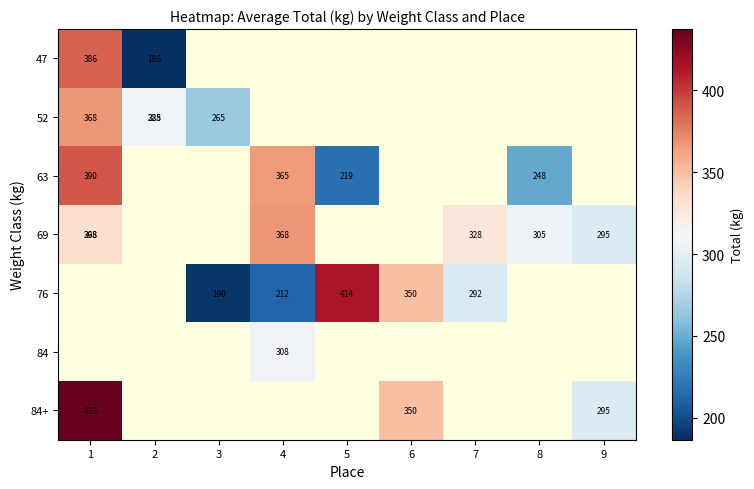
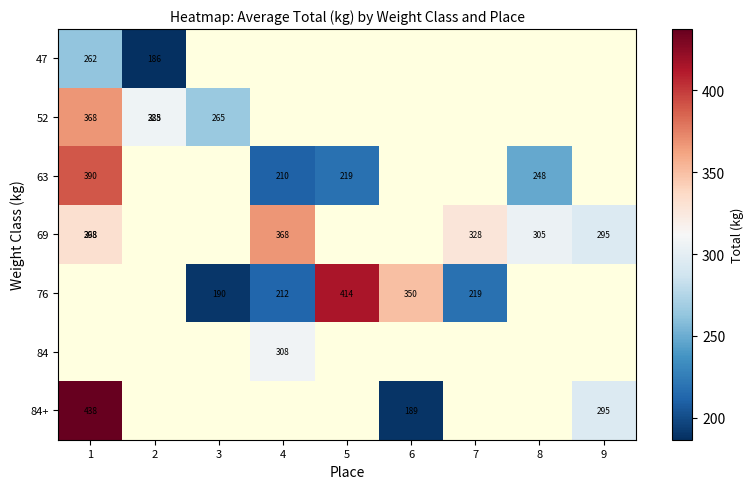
47, 1: 386 -> 262
63, 4: 365 -> 210
76, 7: 292 -> 219
84+, 6: 350 -> 189
